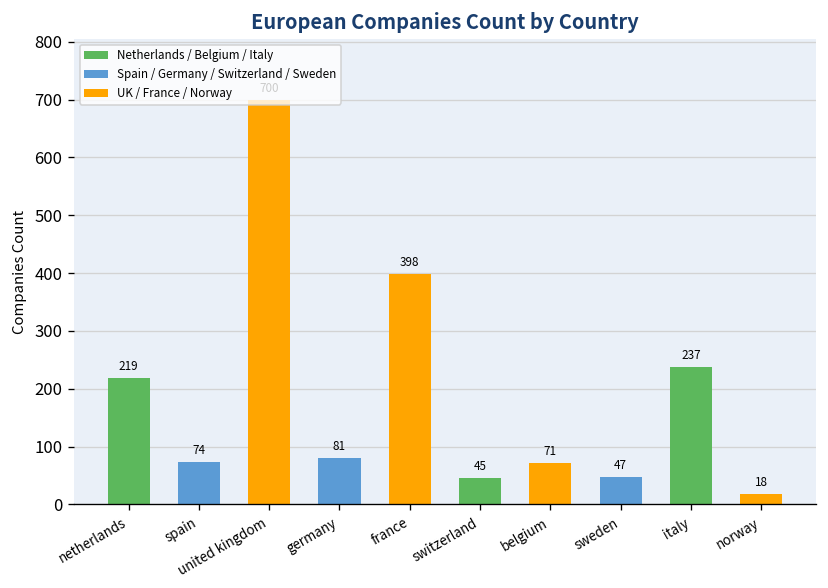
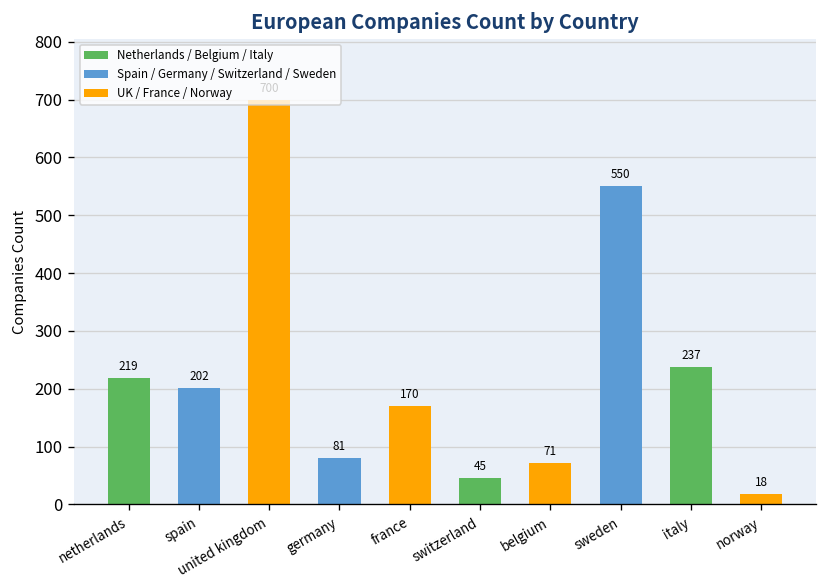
spain: 74 -> 202
france: 398 -> 170
sweden: 47 -> 550
